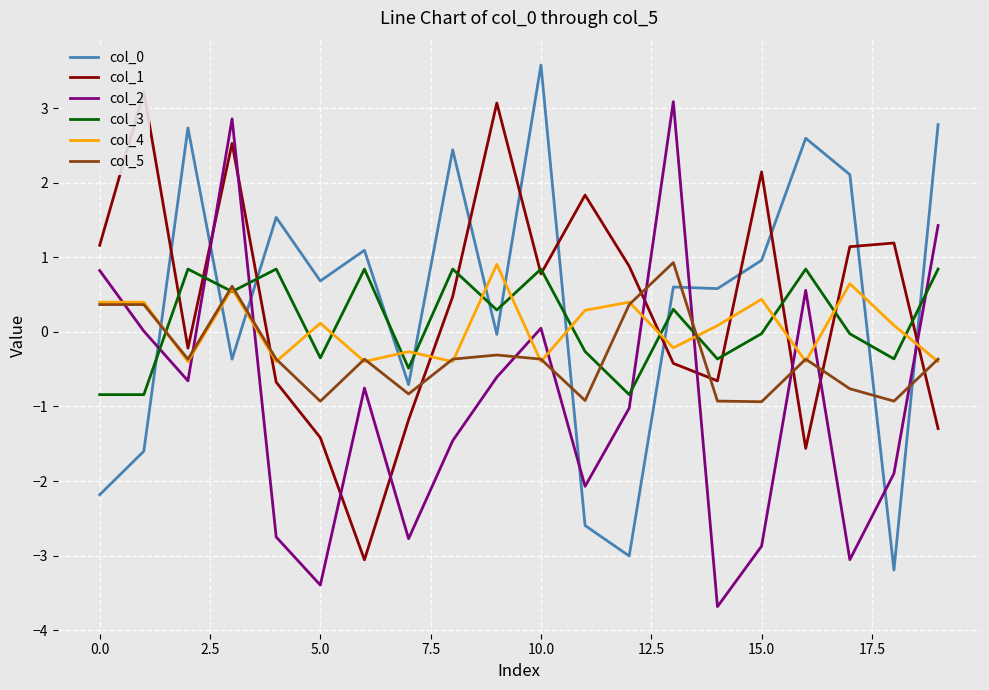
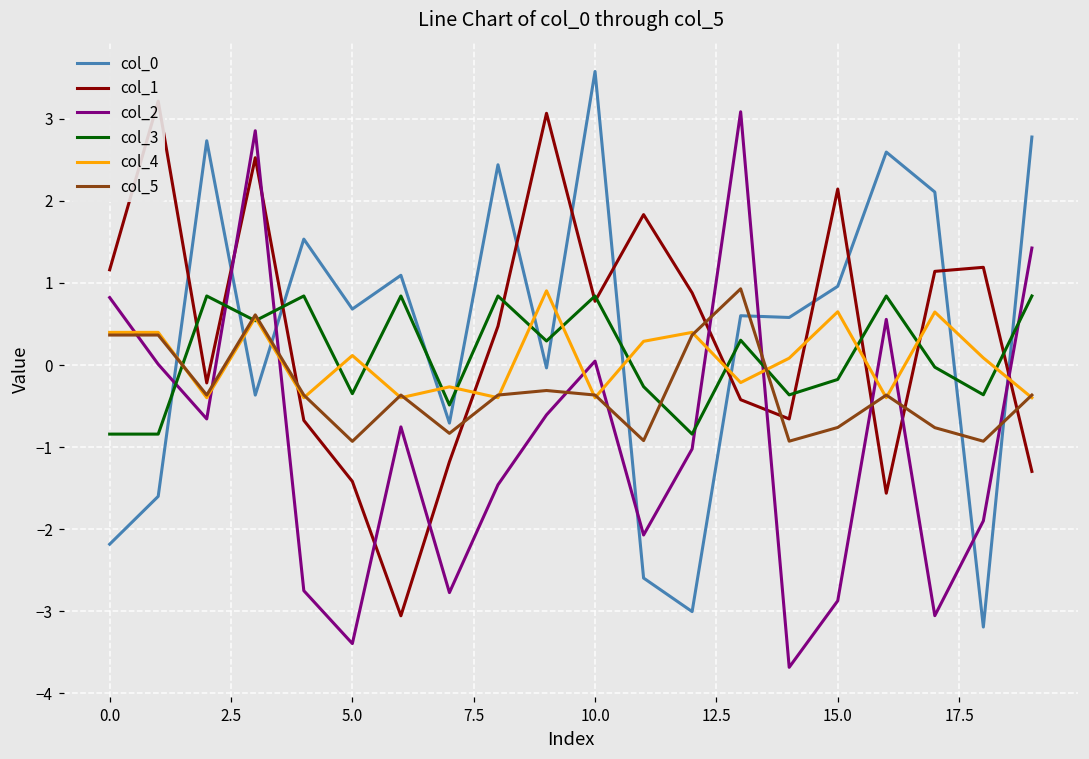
col_3, 15.0: 0.0 -> -0.2
col_4, 15.0: 0.4 -> 0.6
col_5, 15.0: -0.9 -> -0.8
